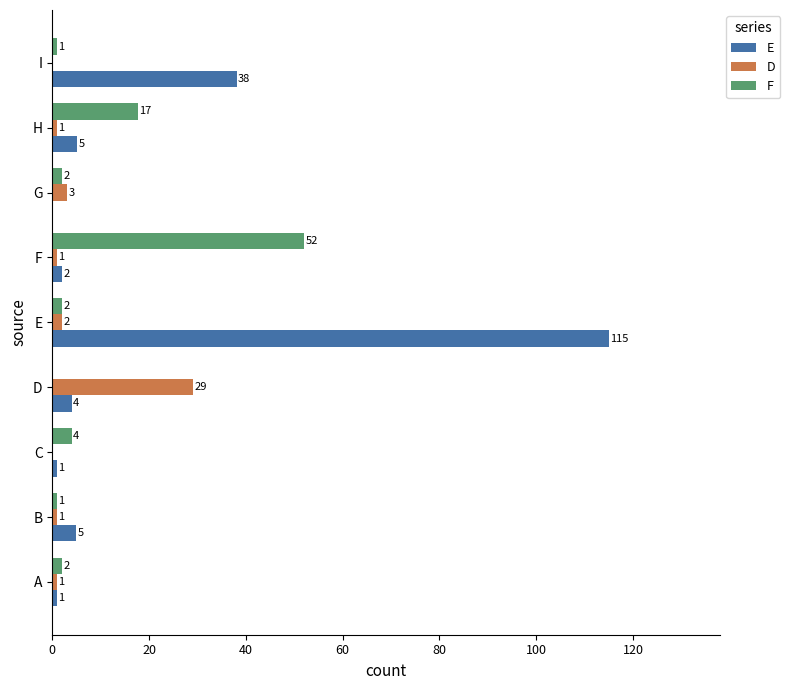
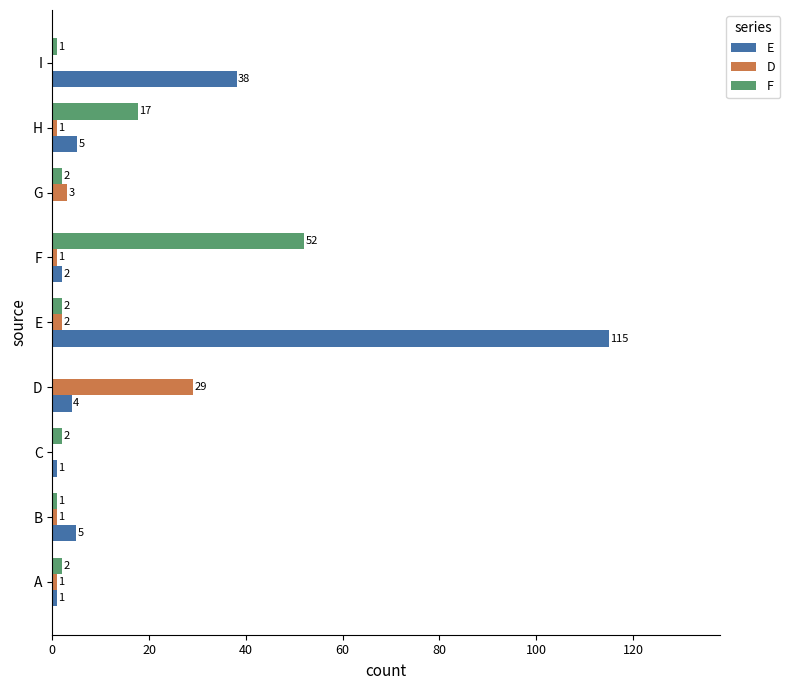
F, C: 4 -> 2
